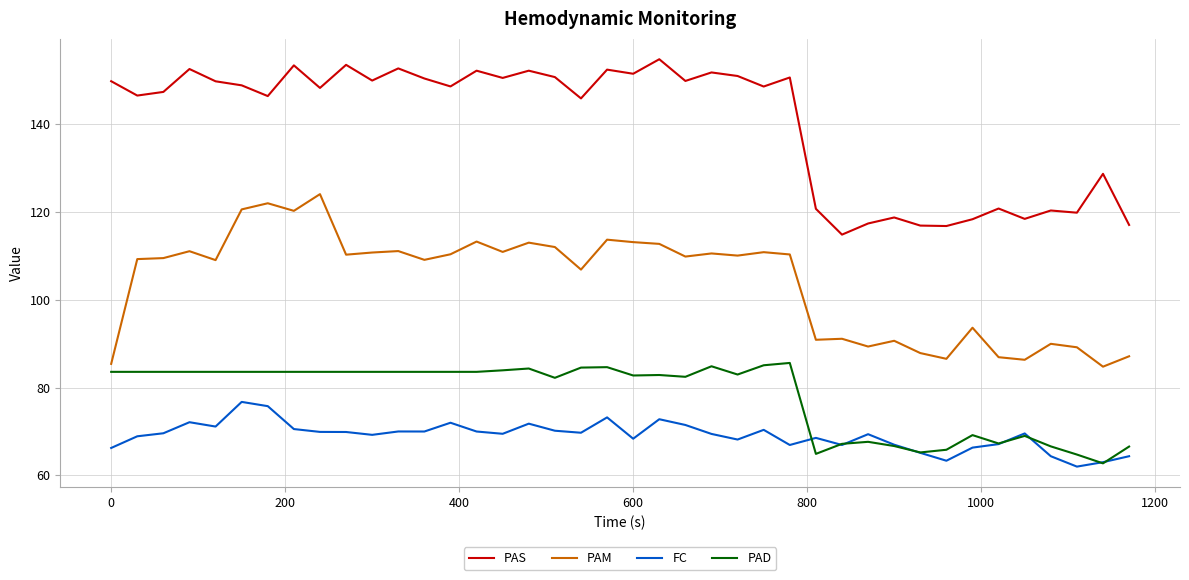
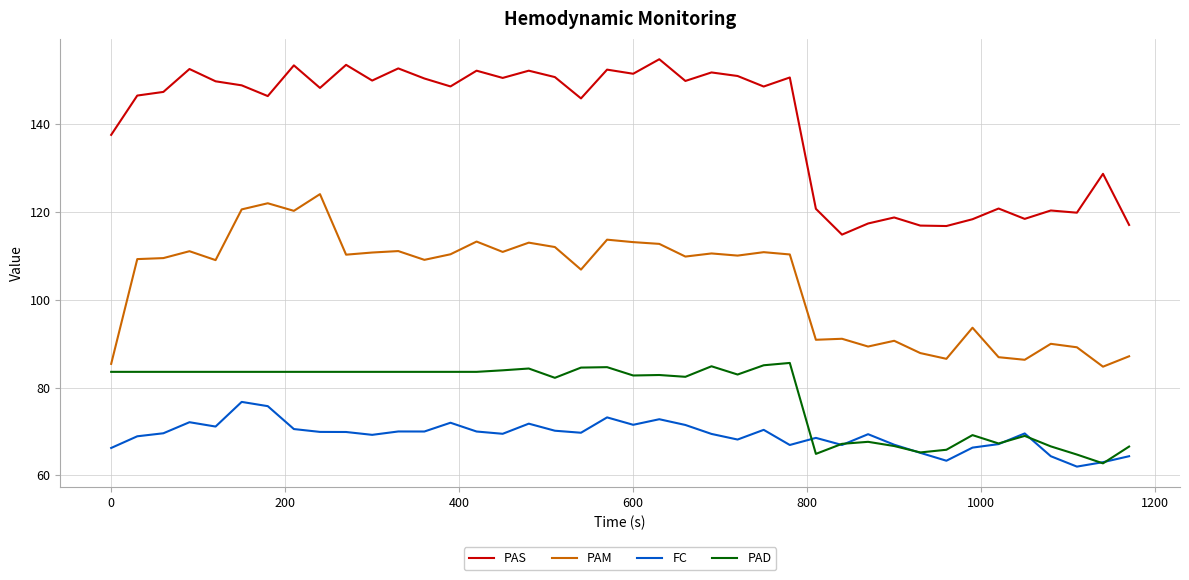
PAS, 0: 150 -> 138
FC, 600: 68 -> 72
